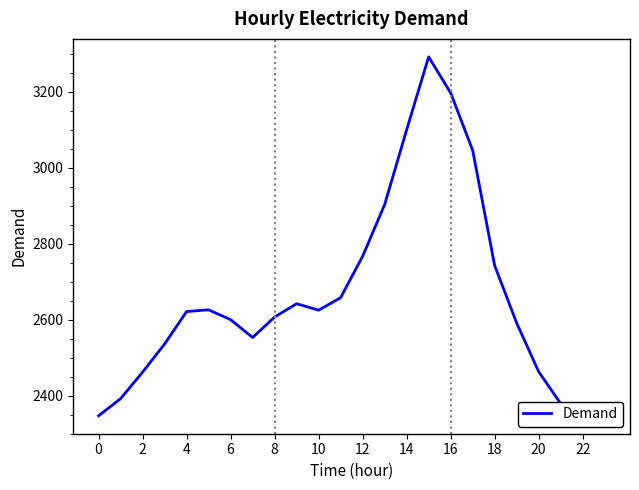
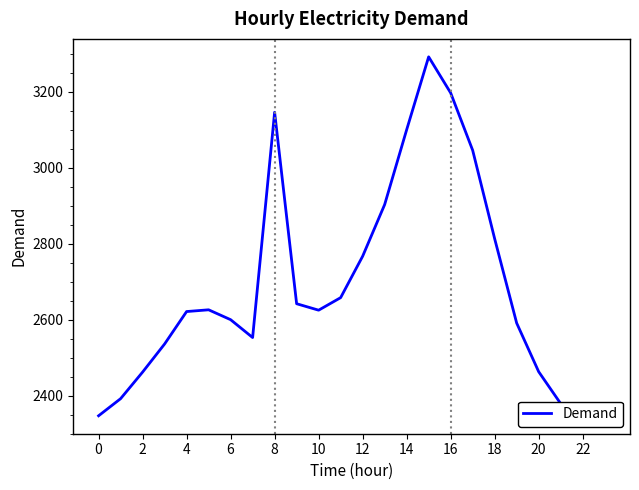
8: 2610 -> 3150
18: 2740 -> 2810
